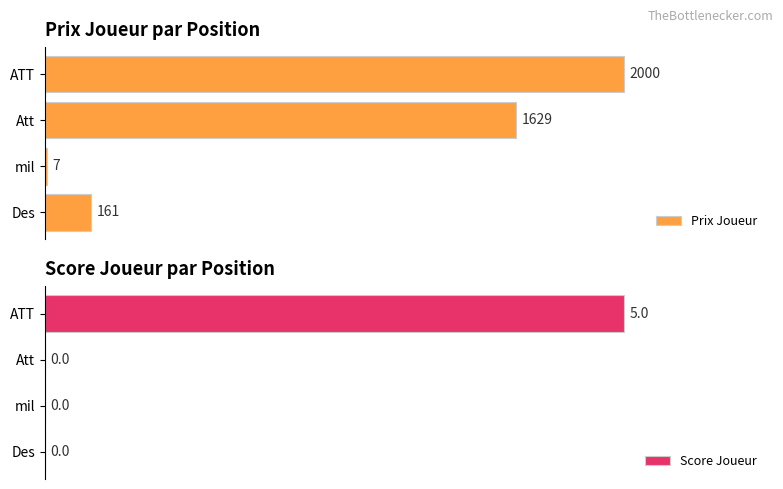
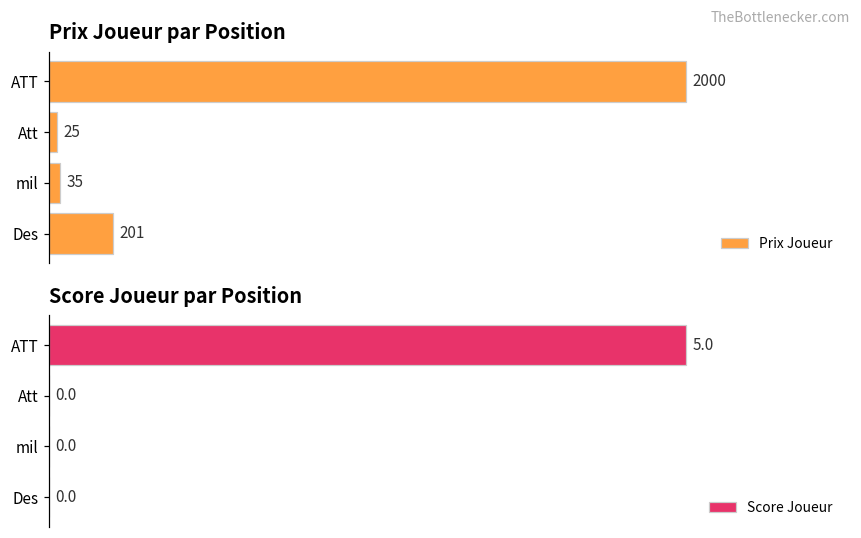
Prix Joueur par Position, Att: 1629 -> 25
Prix Joueur par Position, mil: 7 -> 35
Prix Joueur par Position, Des: 161 -> 201
